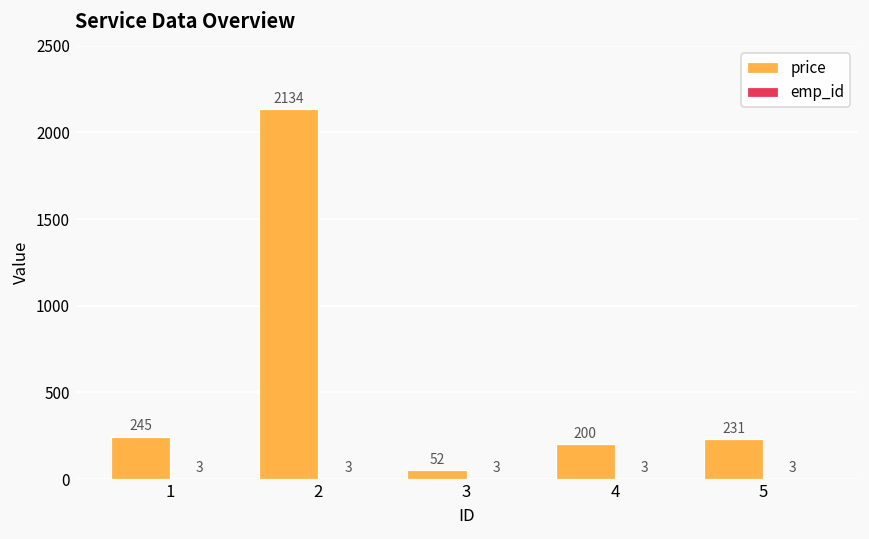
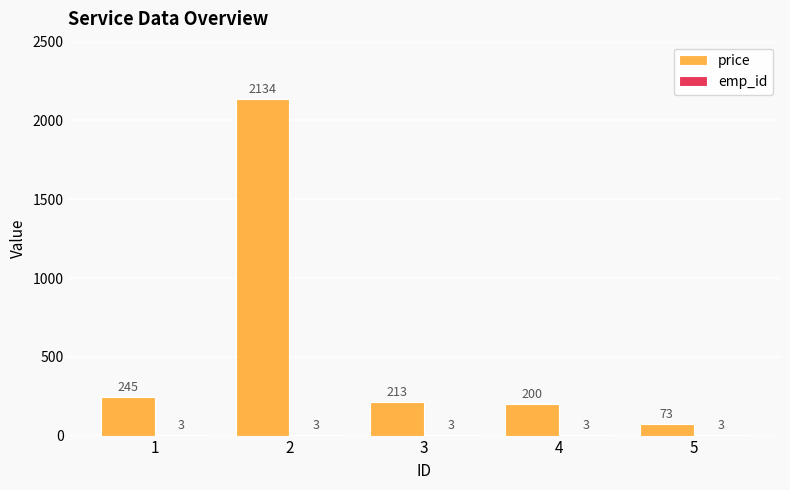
price, 3: 52 -> 213
price, 5: 231 -> 73
